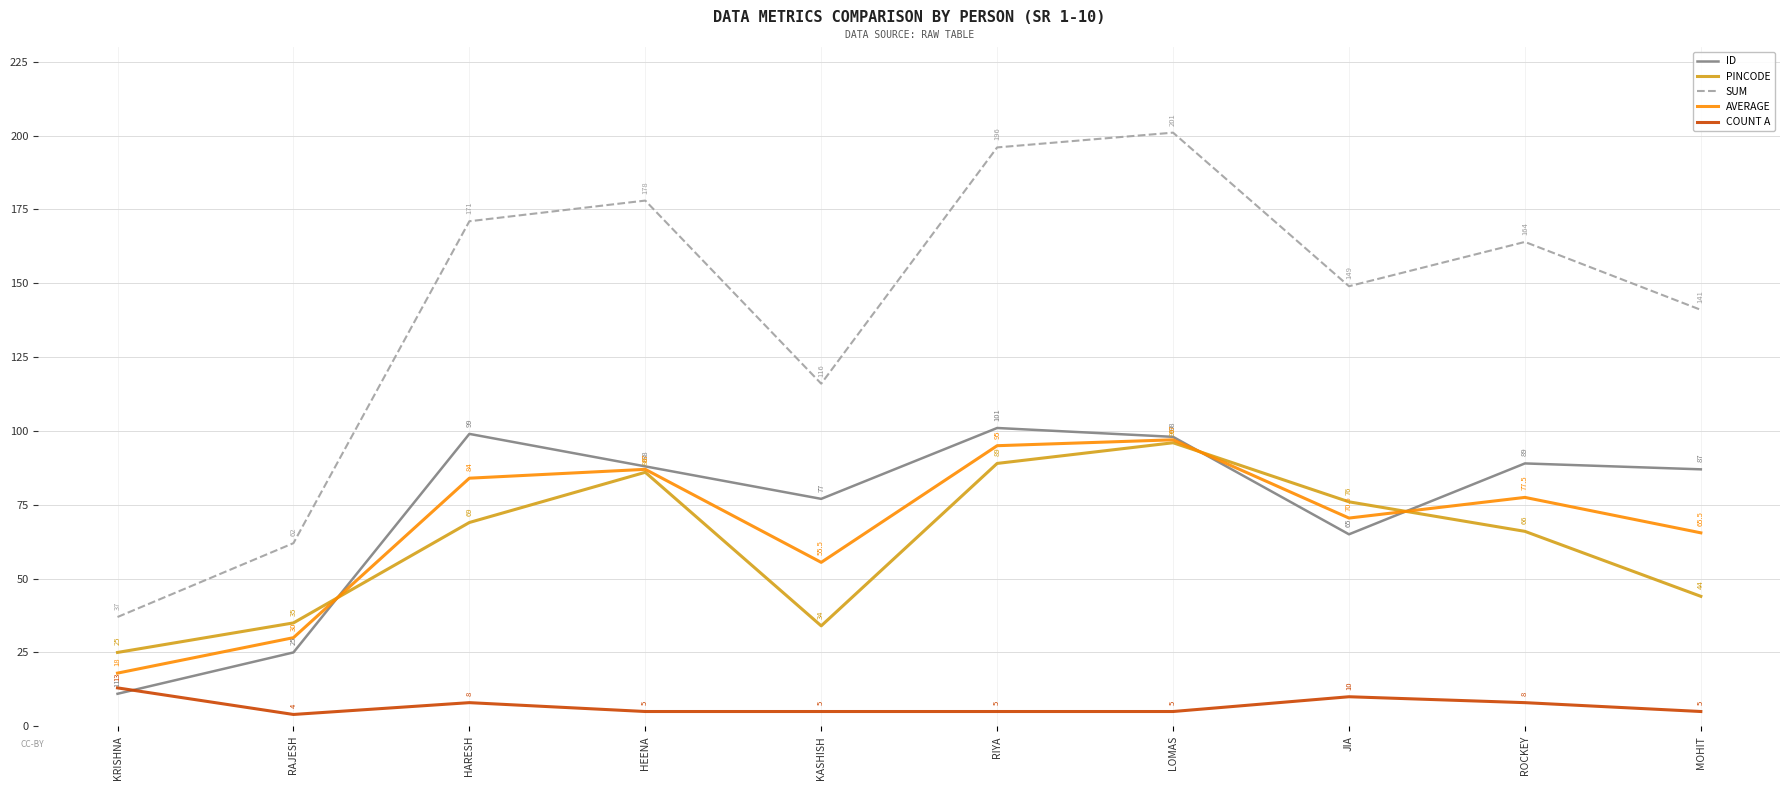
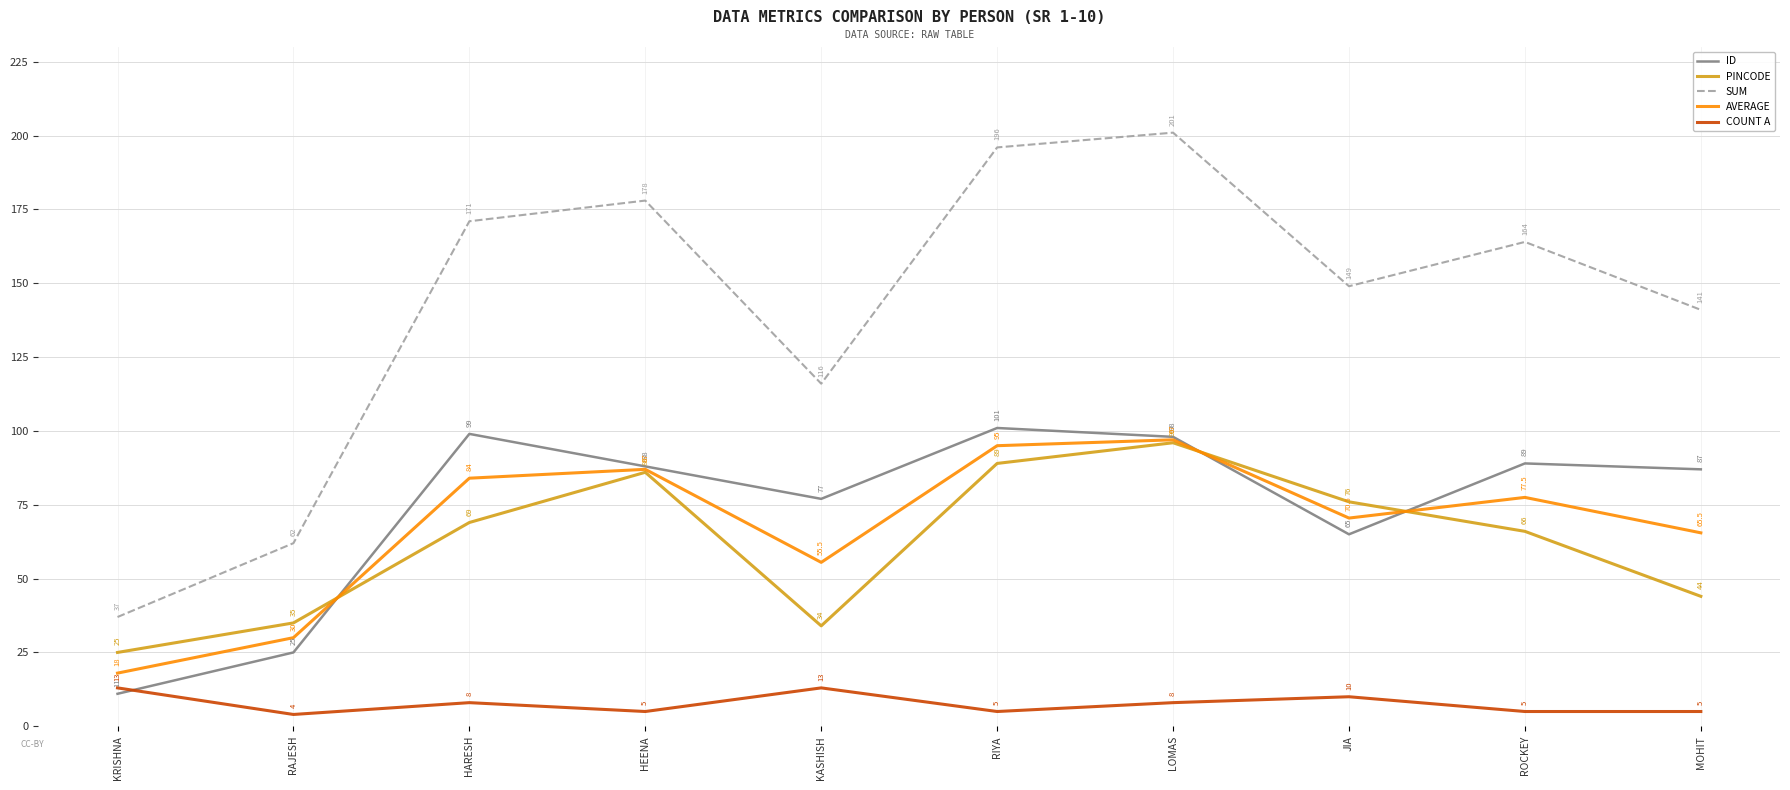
COUNT A, KASHISH: 5 -> 13
COUNT A, LOMAS: 5 -> 8
COUNT A, ROCKEY: 8 -> 5
